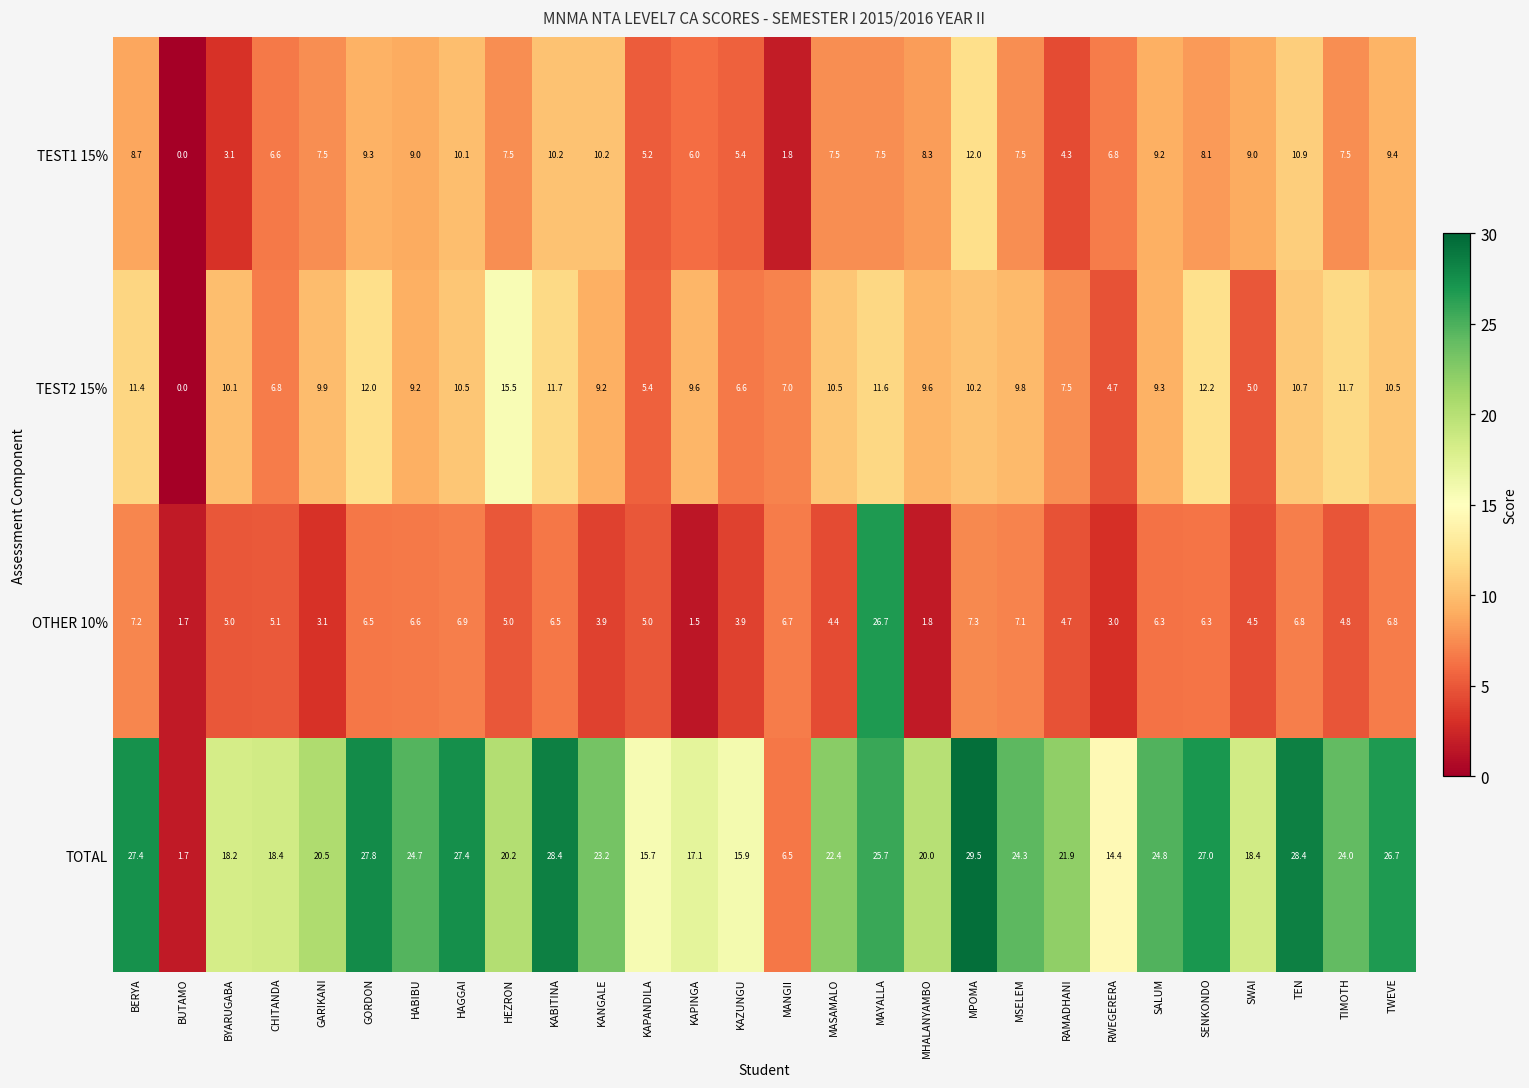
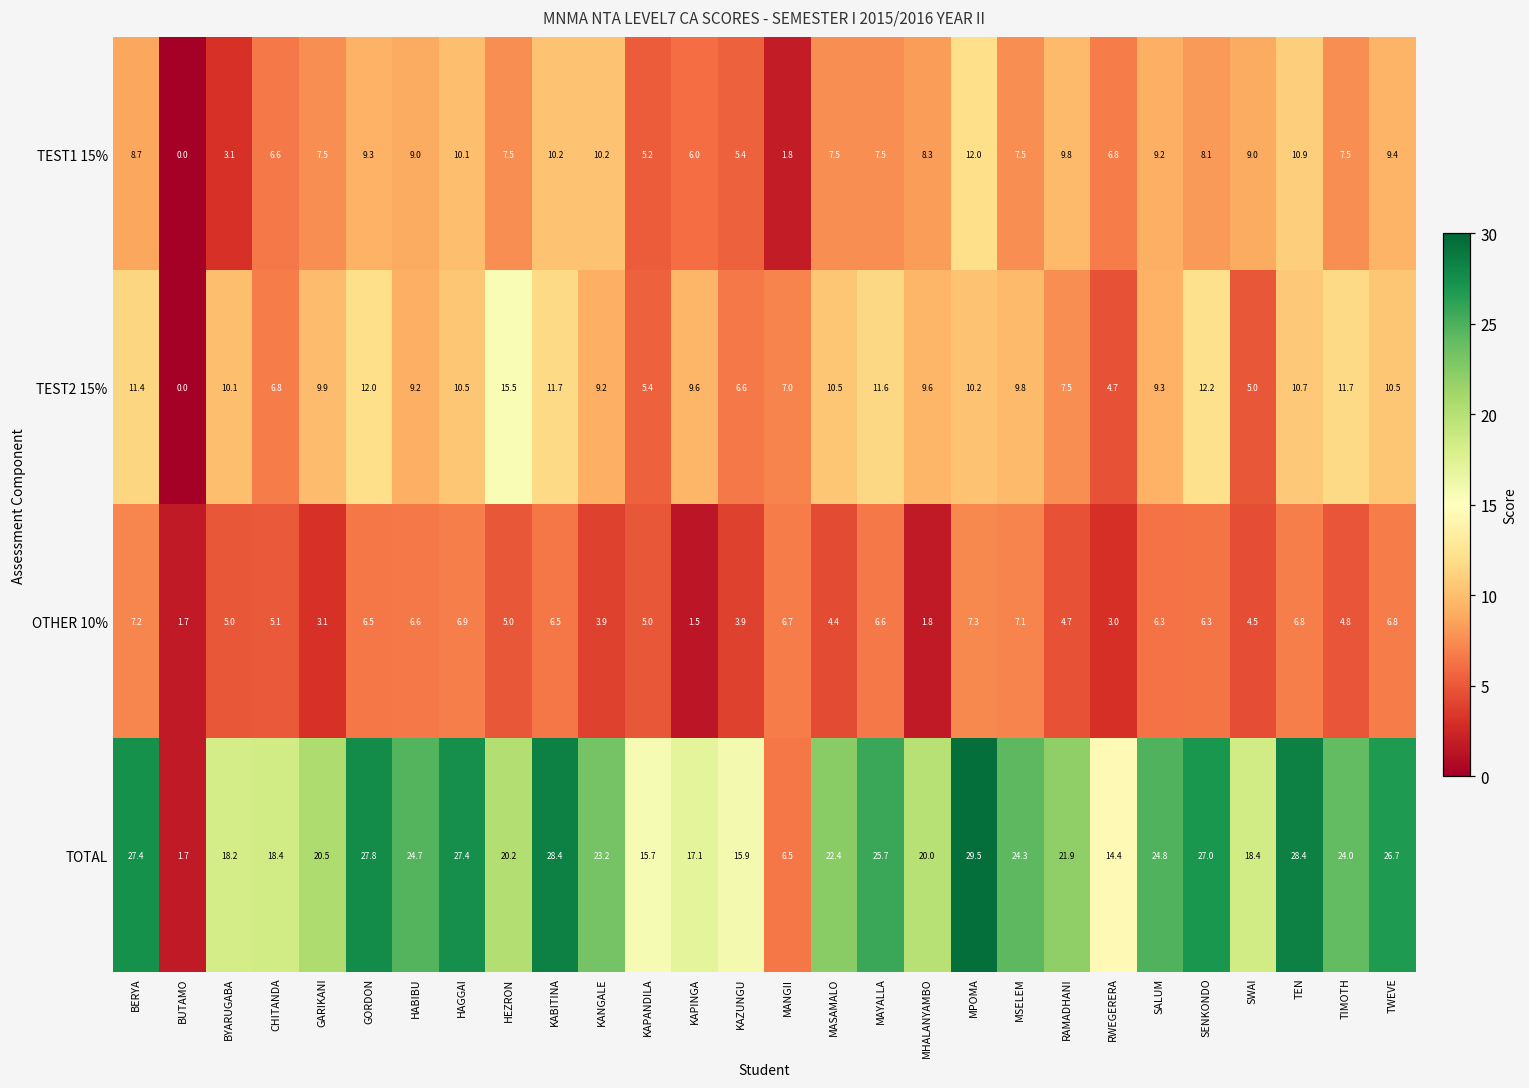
TEST1 15%, RAMADHANI: 4.3 -> 9.8
OTHER 10%, MAYALLA: 26.7 -> 6.6
